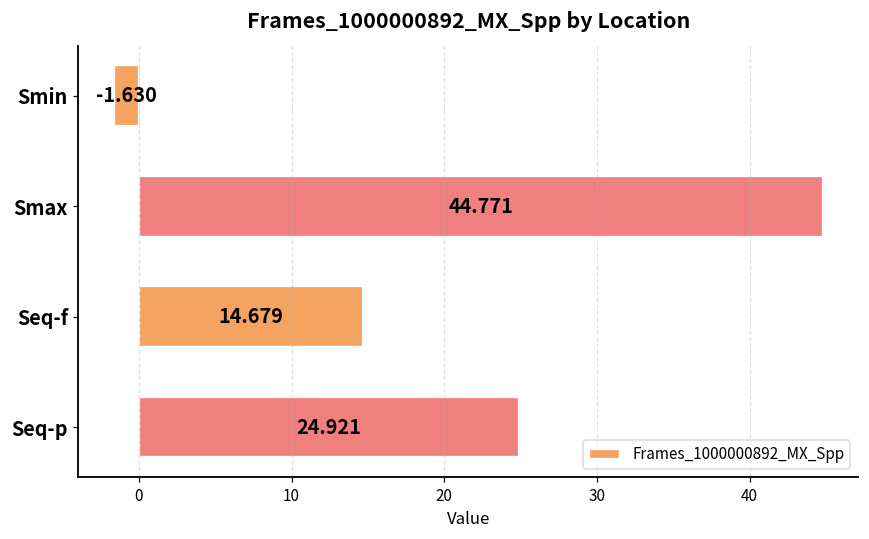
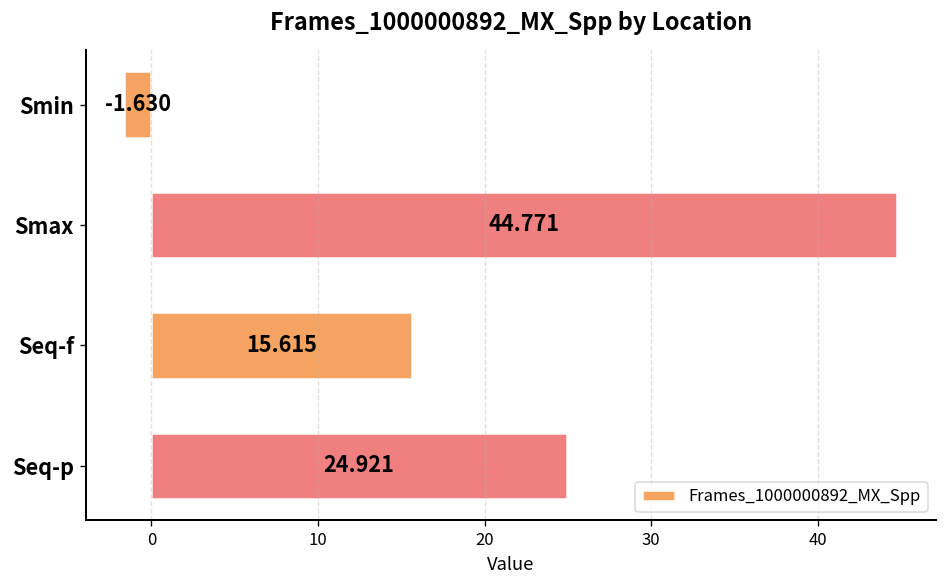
Seq-f: 14.679 -> 15.615
